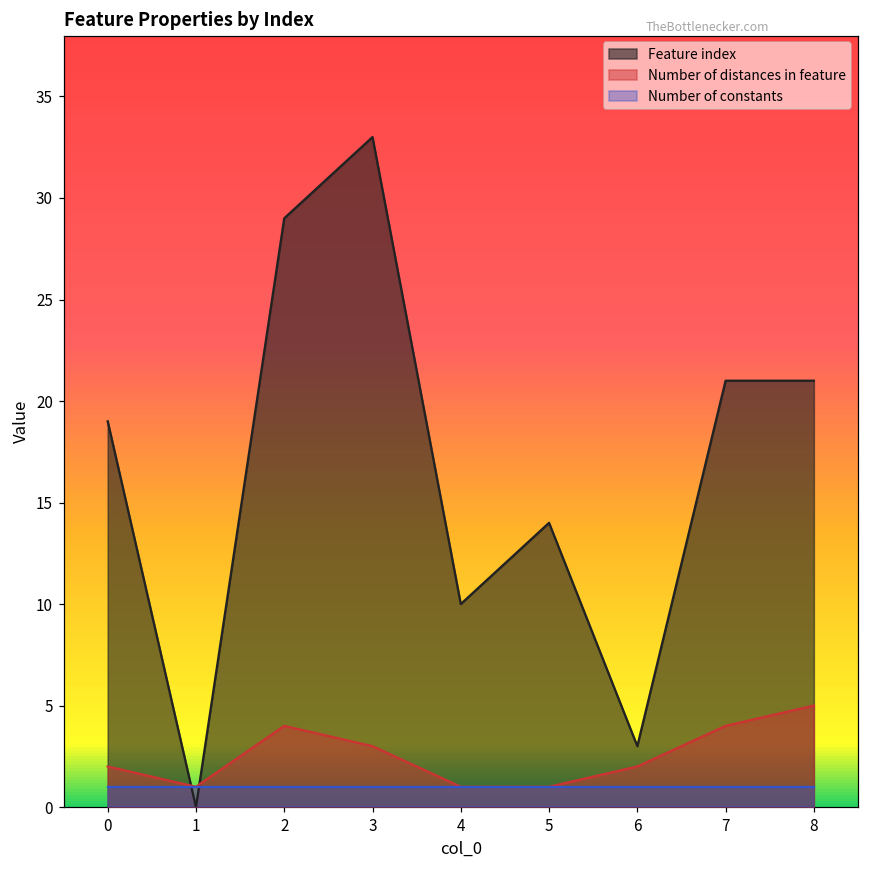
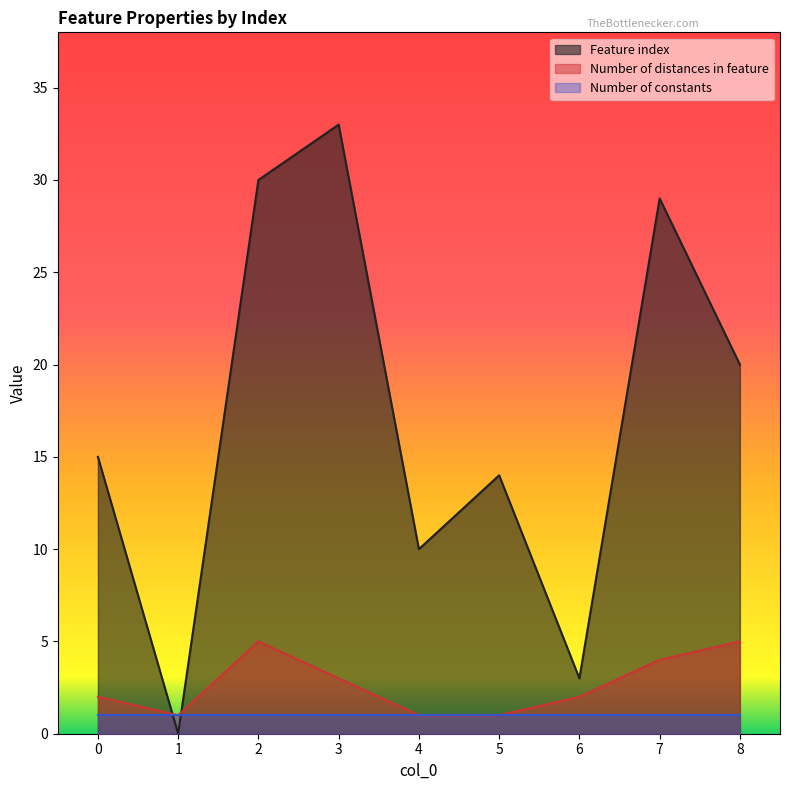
Feature index, 0: 19 -> 15
Feature index, 2: 29 -> 30
Number of distances in feature, 2: 4 -> 5
Feature index, 7: 21 -> 29
Feature index, 8: 21 -> 20
